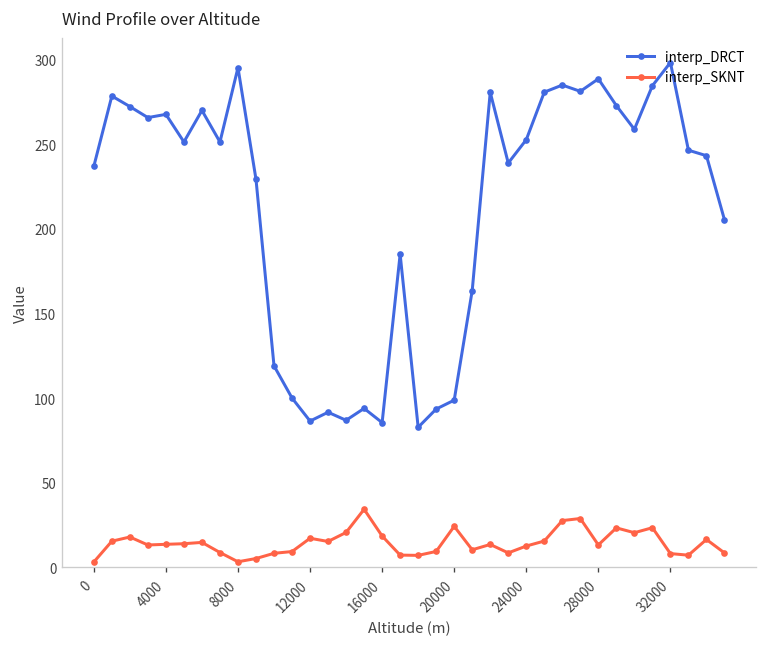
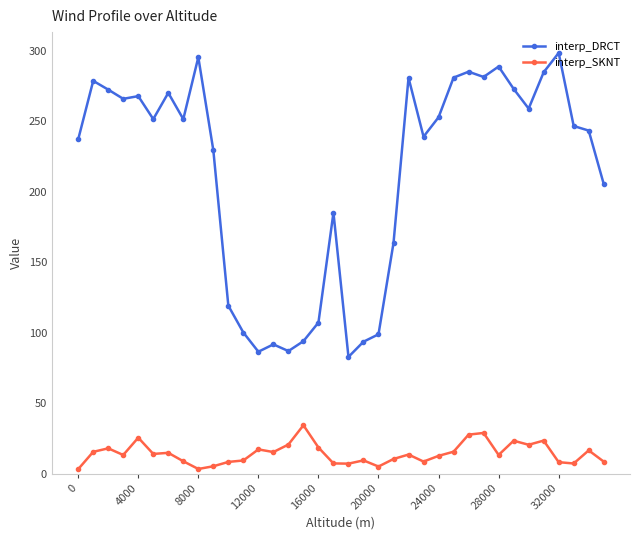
interp_SKNT, 4000: 14 -> 25
interp_DRCT, 16000: 85 -> 107
interp_SKNT, 20000: 24 -> 5
